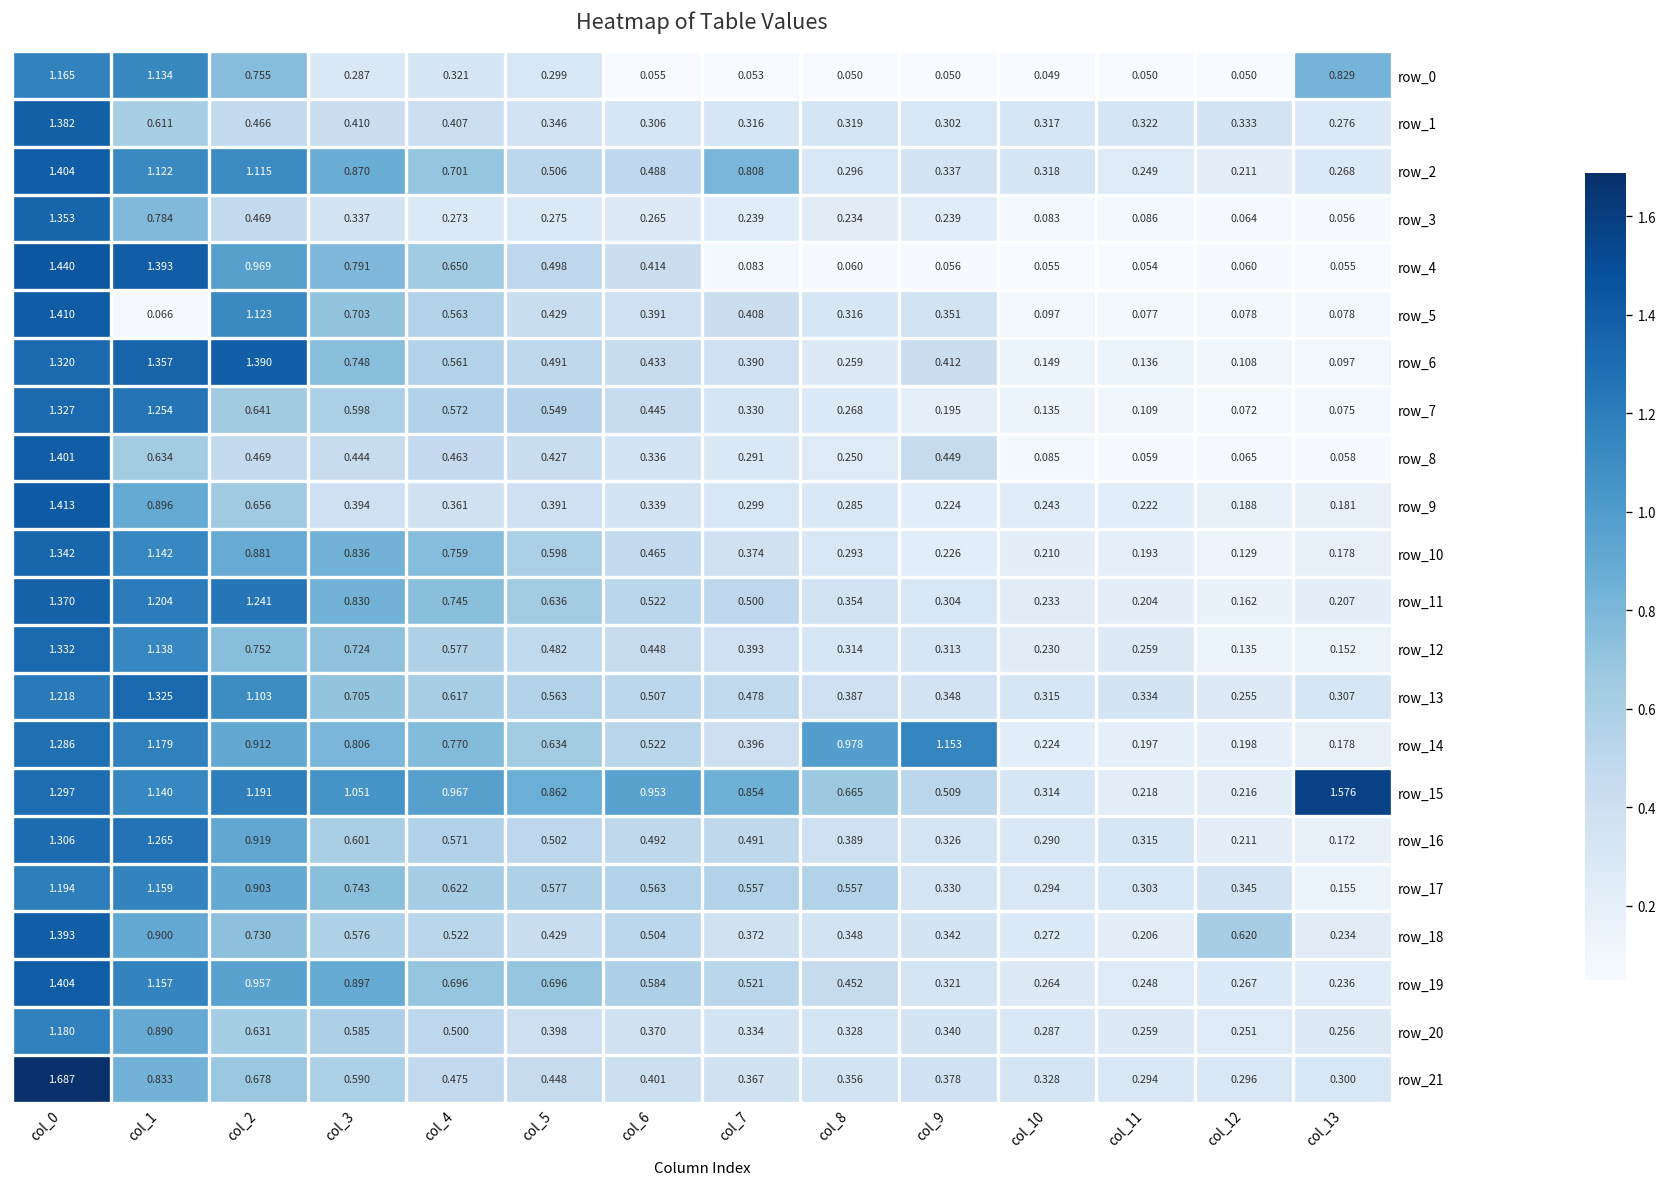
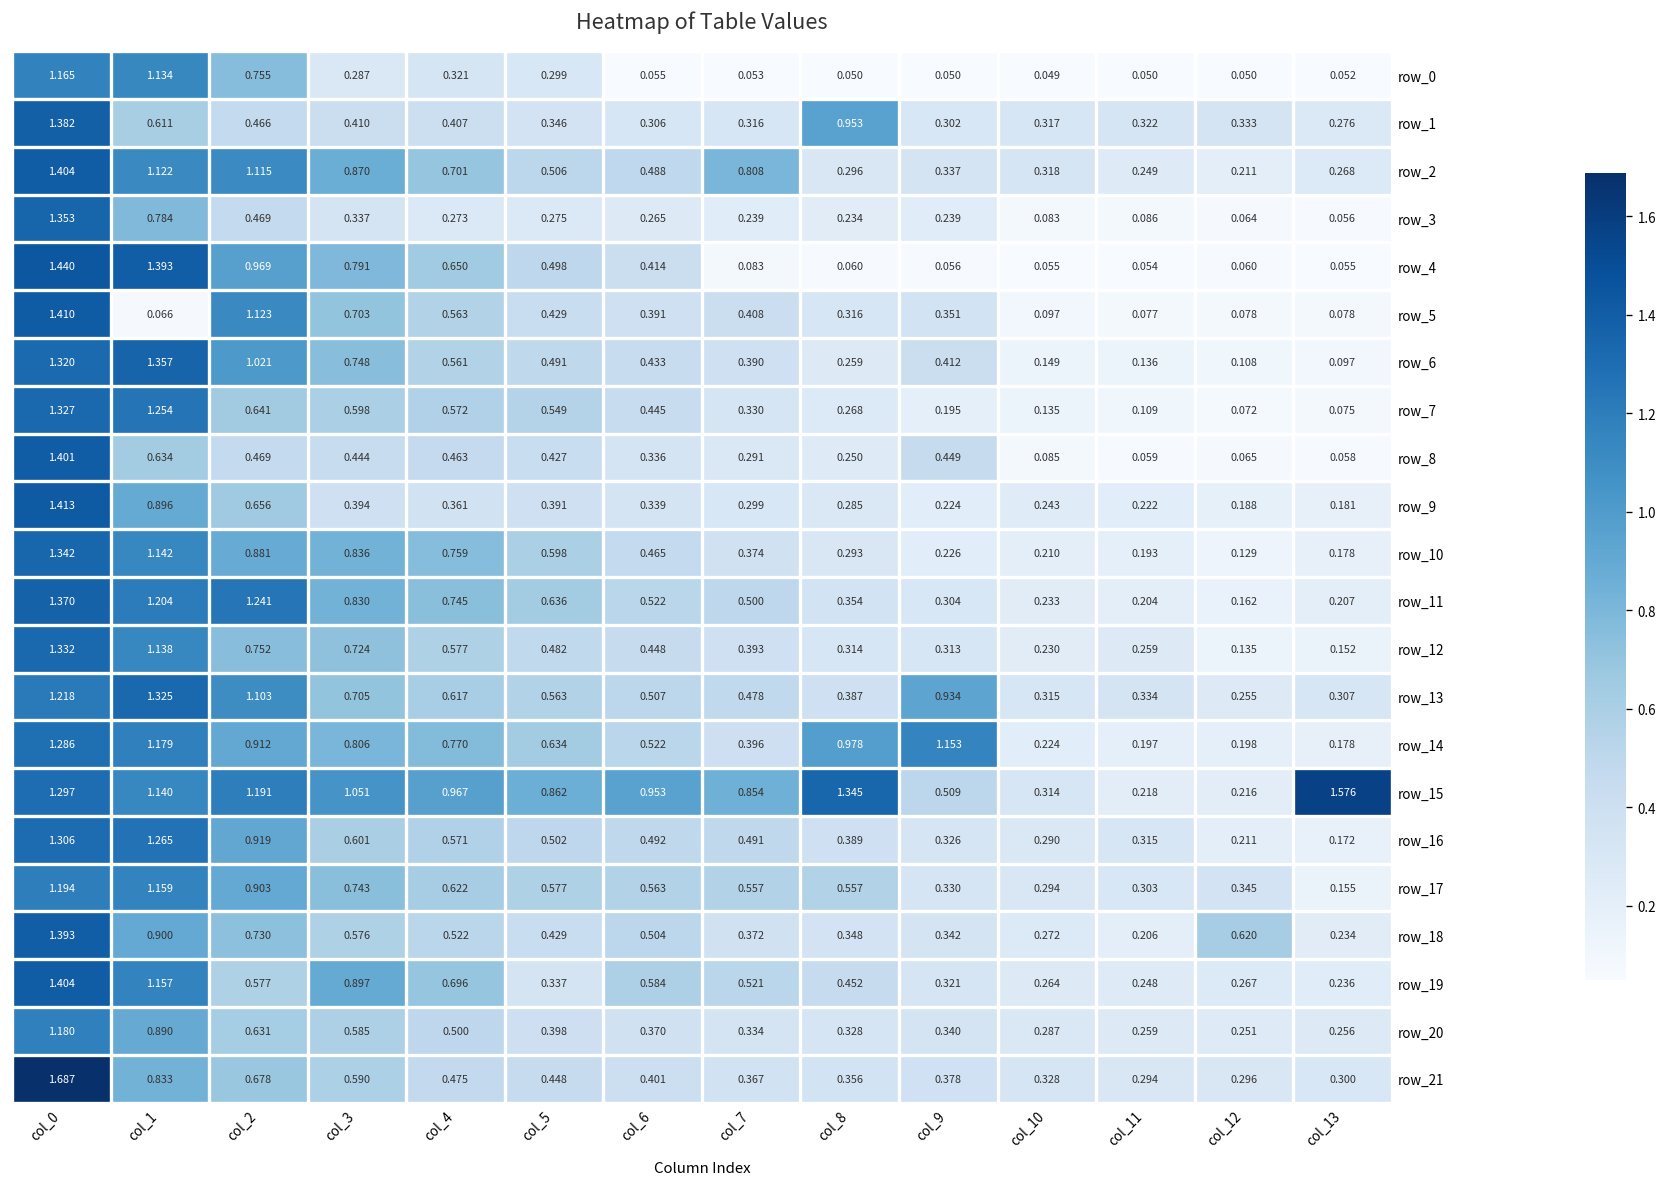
row_0, col_13: 0.829 -> 0.052
row_1, col_8: 0.319 -> 0.953
row_6, col_2: 1.390 -> 1.021
row_13, col_9: 0.348 -> 0.934
row_15, col_8: 0.665 -> 1.345
row_19, col_2: 0.957 -> 0.577
row_19, col_5: 0.696 -> 0.337
